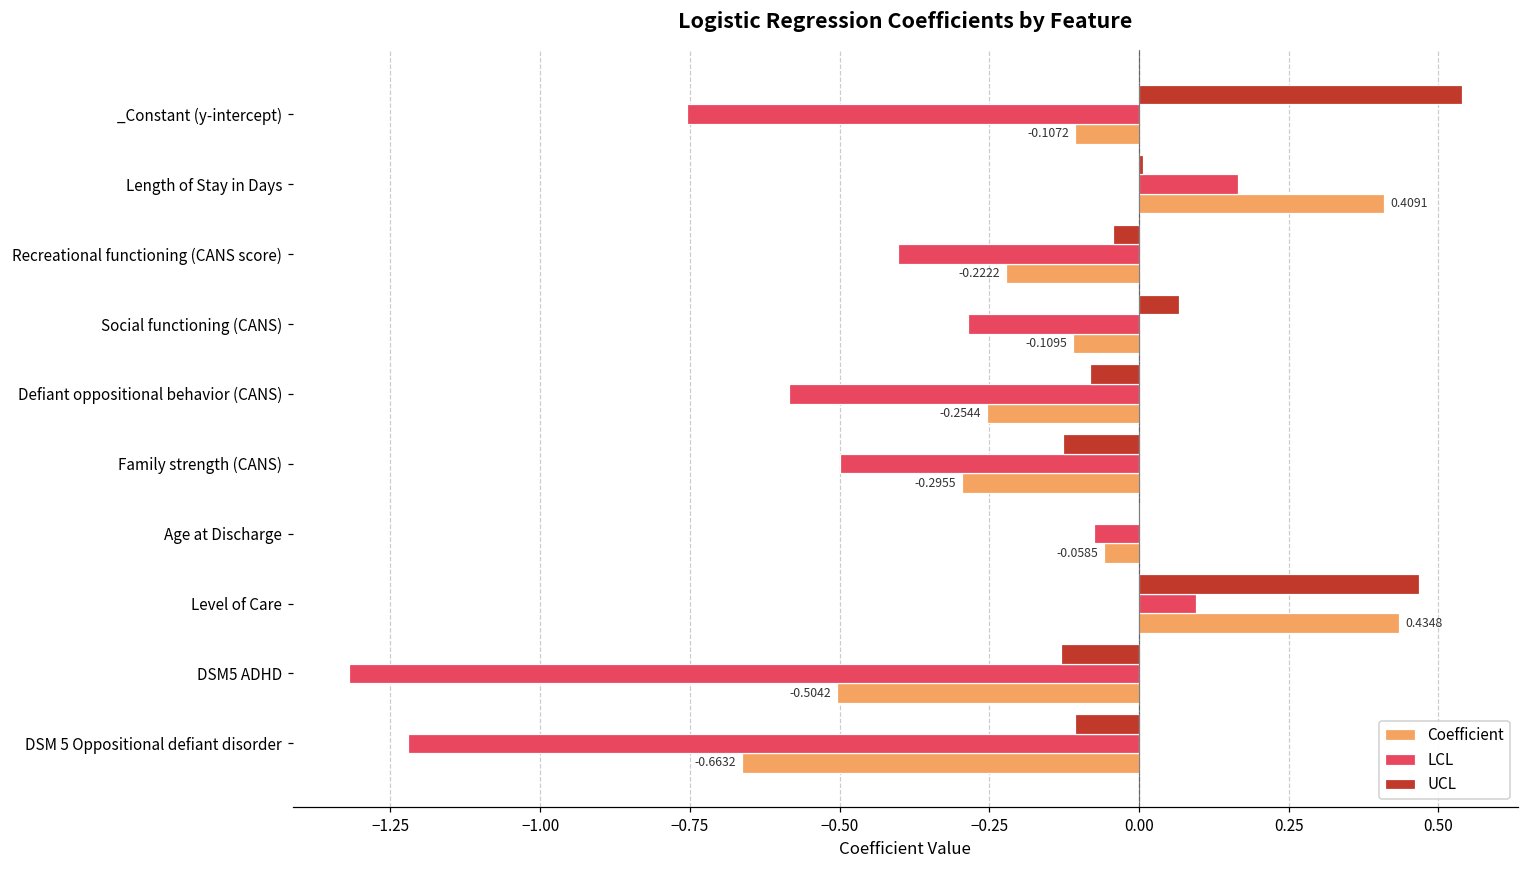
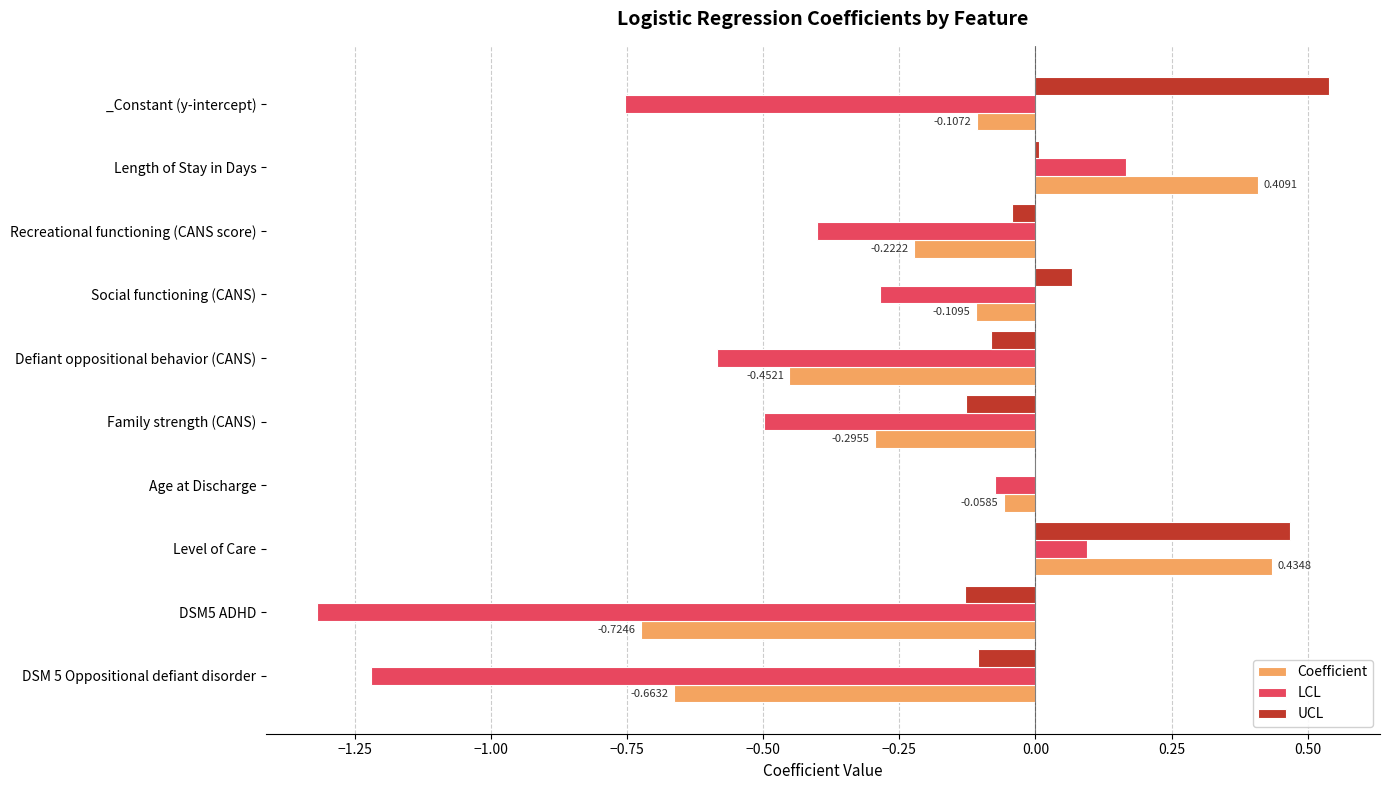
Coefficient, Defiant oppositional behavior (CANS): -0.2544 -> -0.4521
Coefficient, DSM5 ADHD: -0.5042 -> -0.7246
